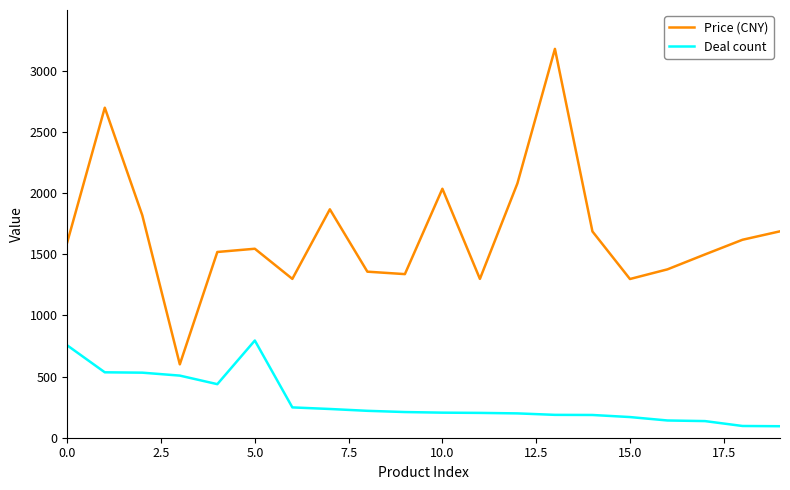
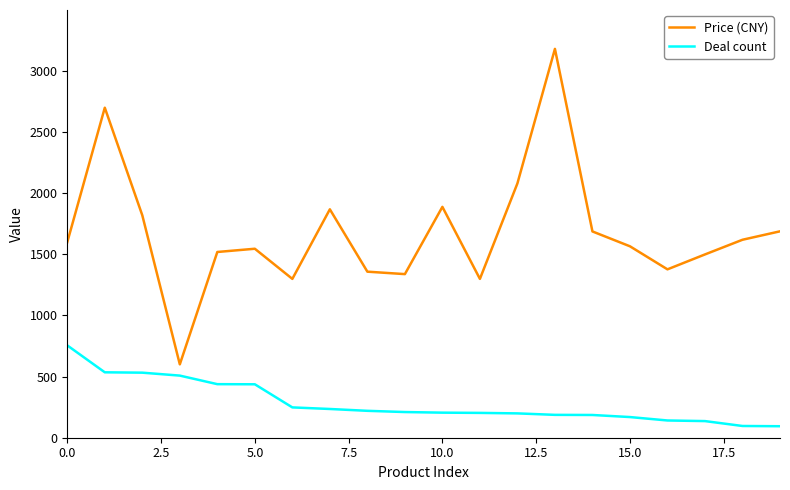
Deal count, 5.0: 800 -> 440
Price (CNY), 10.0: 2040 -> 1890
Price (CNY), 15.0: 1300 -> 1570
